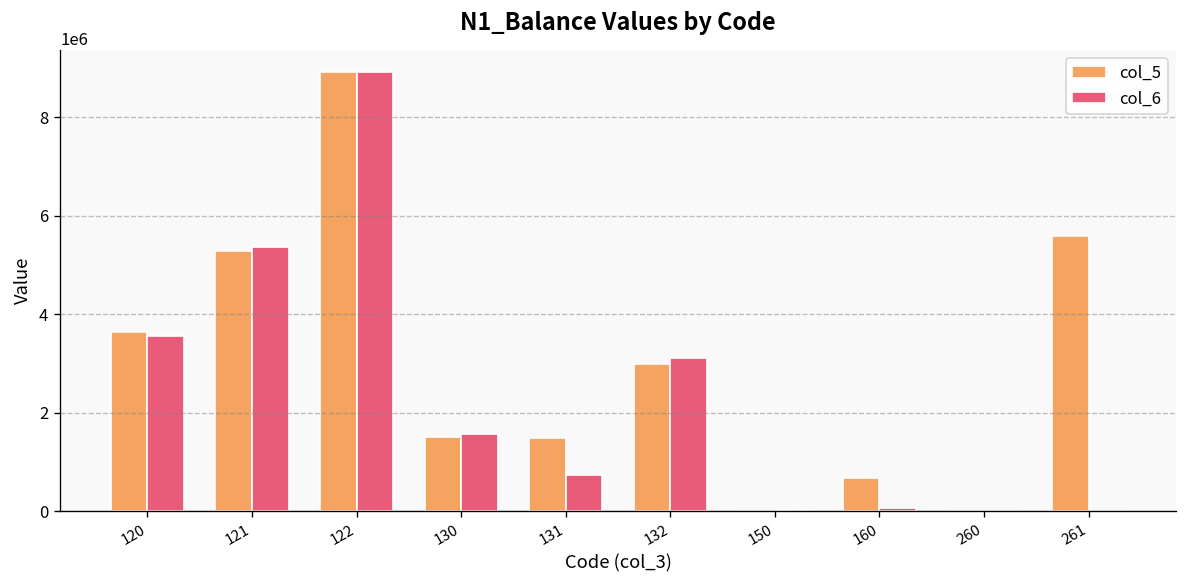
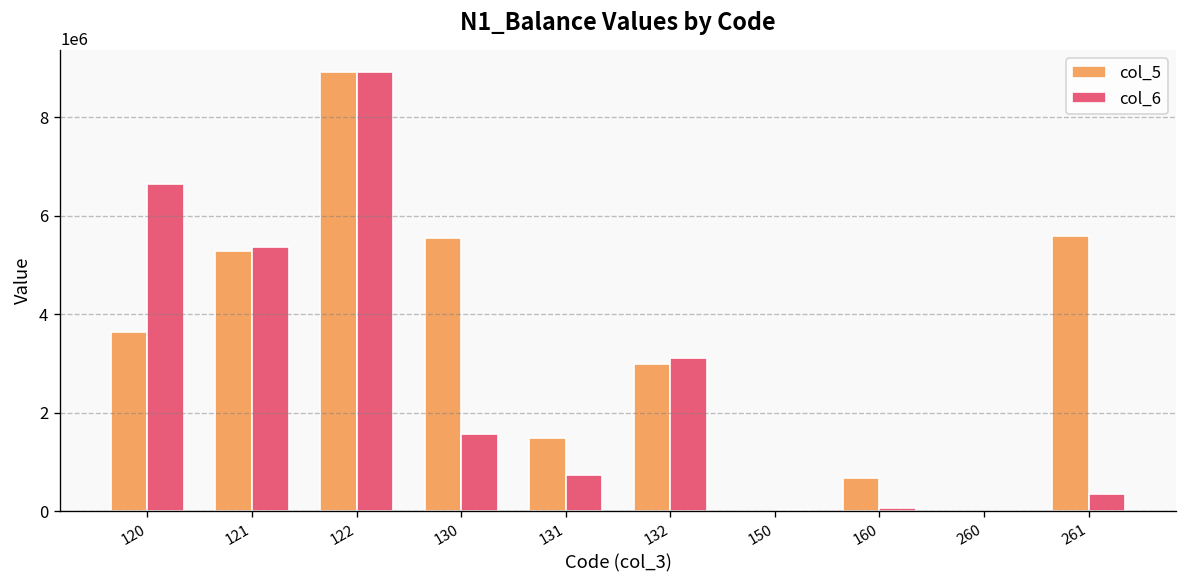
col_6, 120: 3600000 -> 6600000
col_5, 130: 1500000 -> 5500000
col_6, 261: 0 -> 400000
